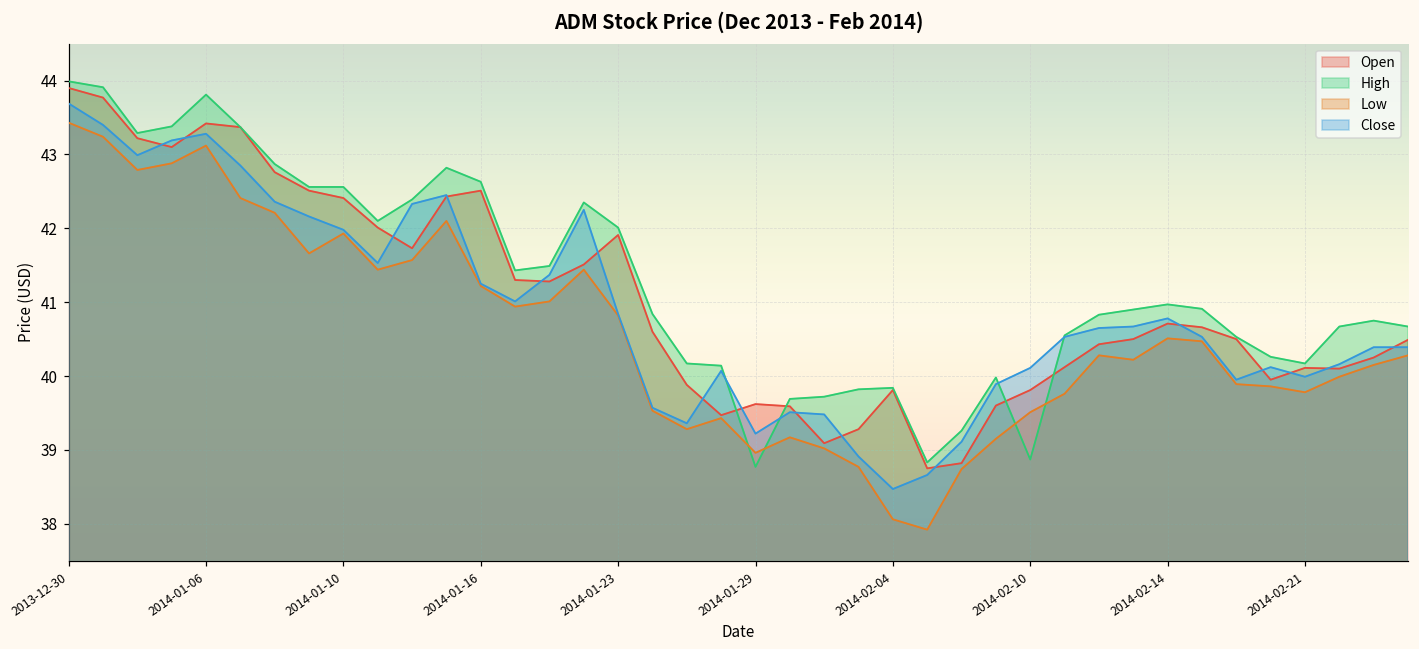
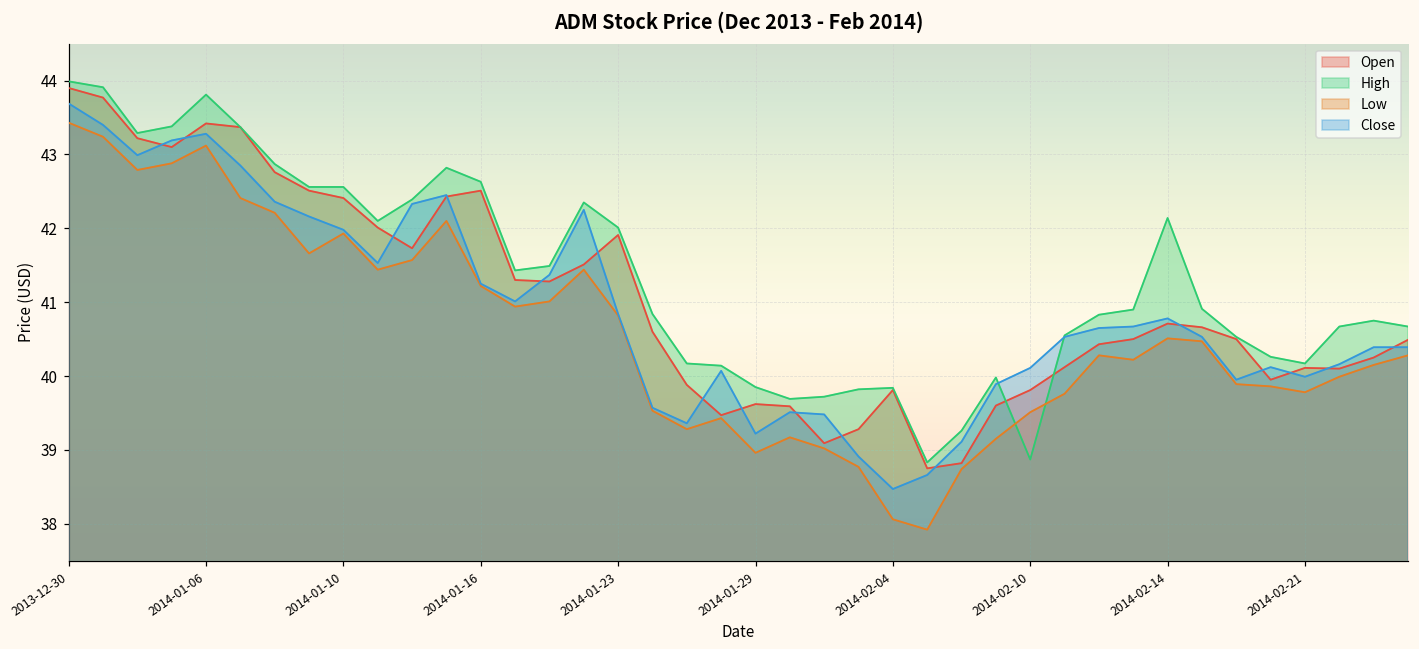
High, 2014-01-29: 38.8 -> 39.9
High, 2014-02-14: 41.0 -> 42.1
